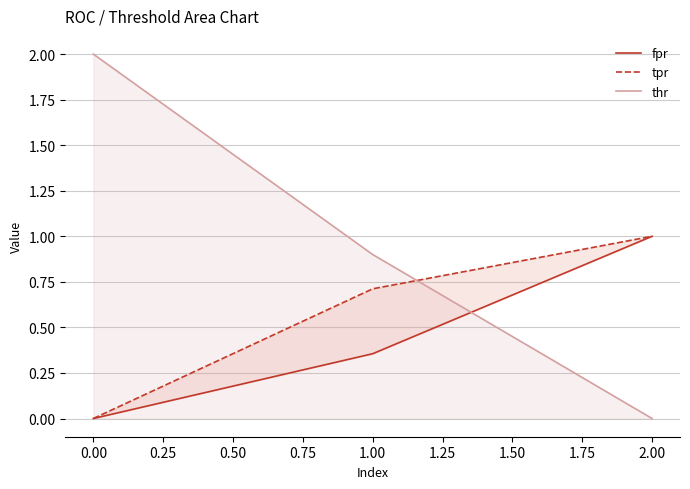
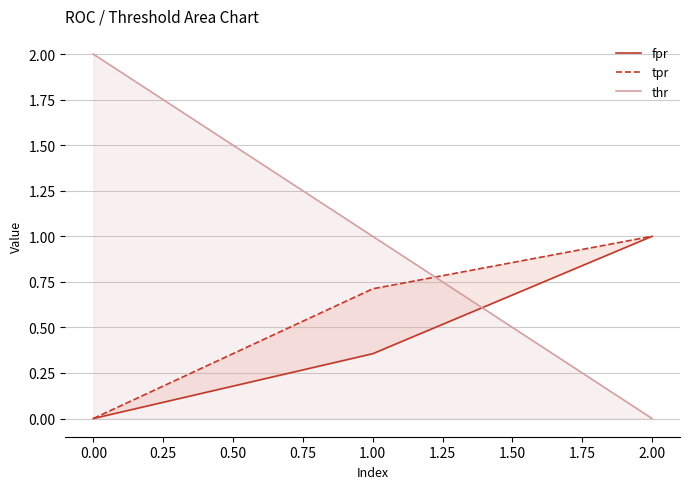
thr, 1.00: 0.9 -> 1.0
